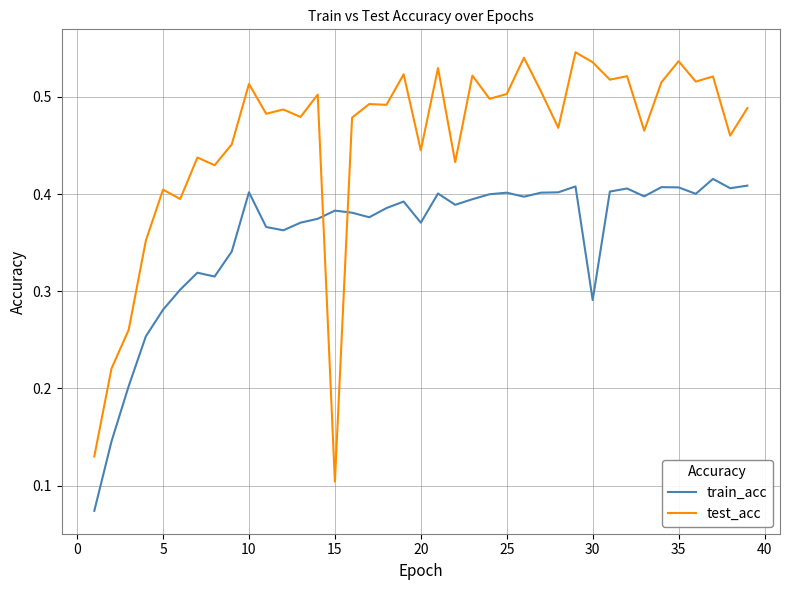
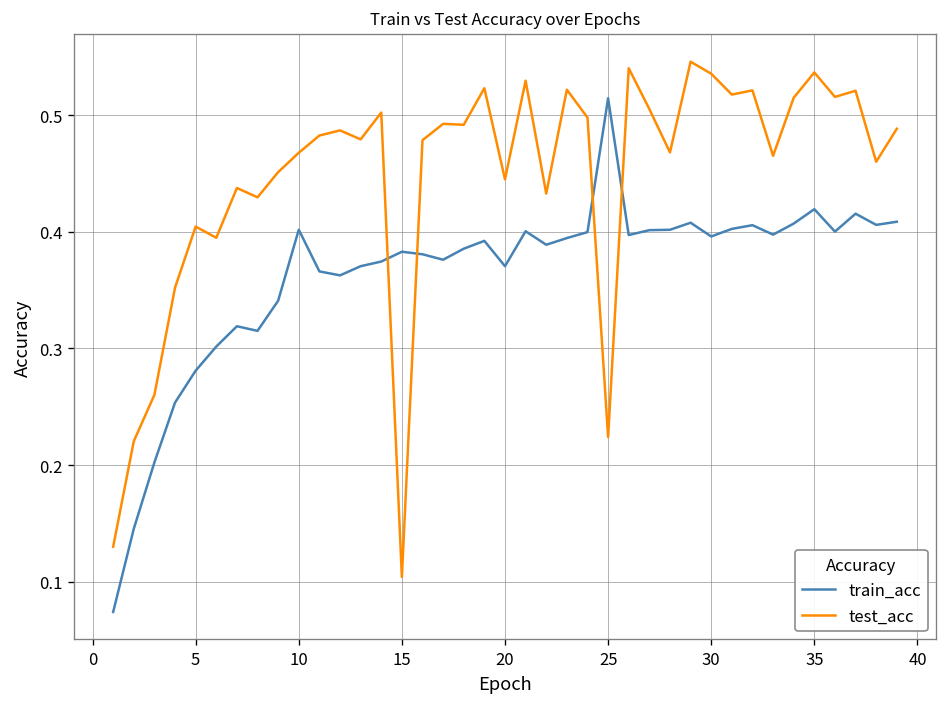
test_acc, 10: 0.51 -> 0.47
train_acc, 25: 0.40 -> 0.51
test_acc, 25: 0.50 -> 0.22
train_acc, 30: 0.29 -> 0.40
train_acc, 35: 0.41 -> 0.42
